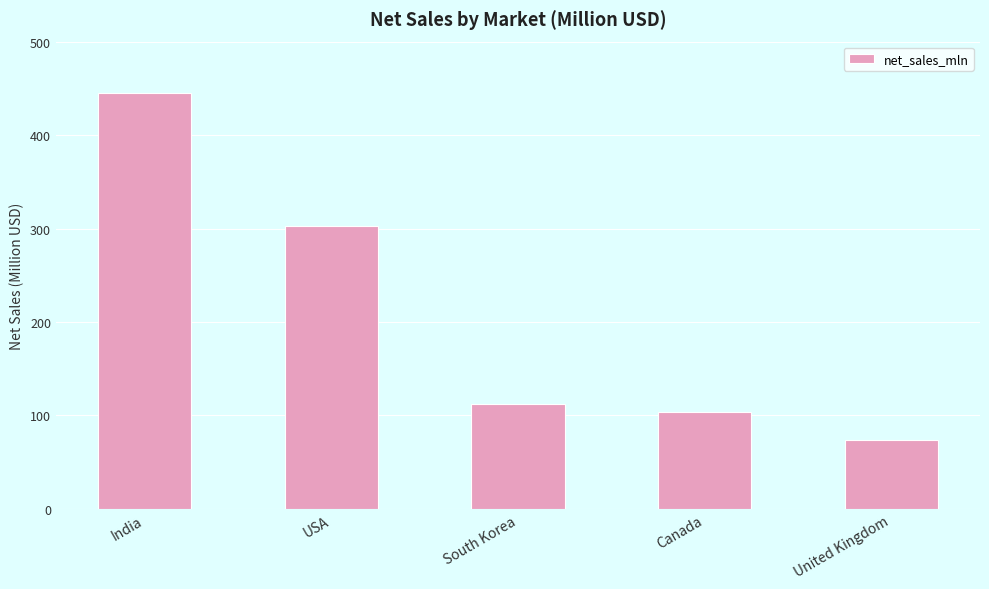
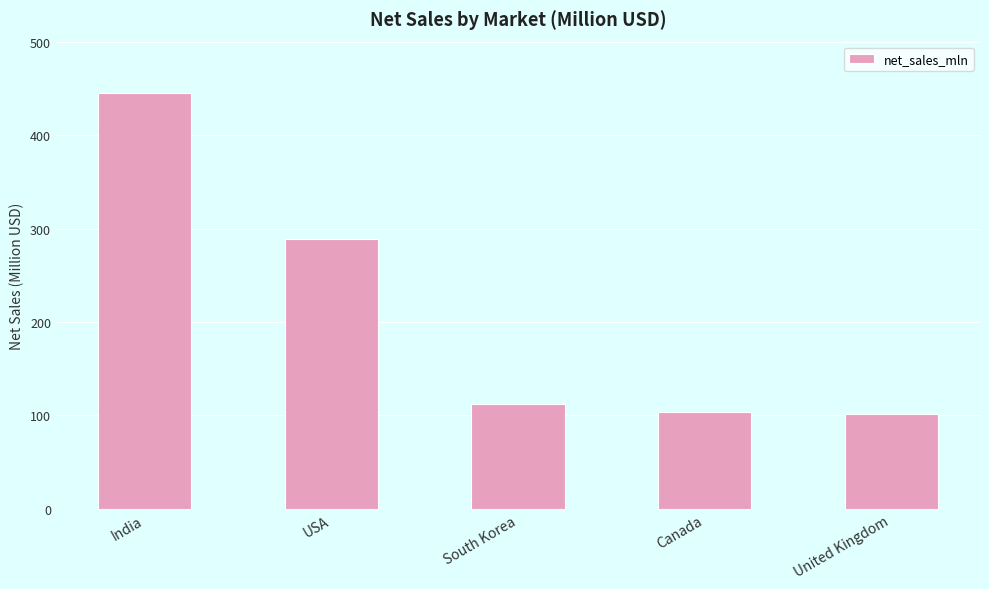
USA: 300 -> 290
United Kingdom: 70 -> 100
